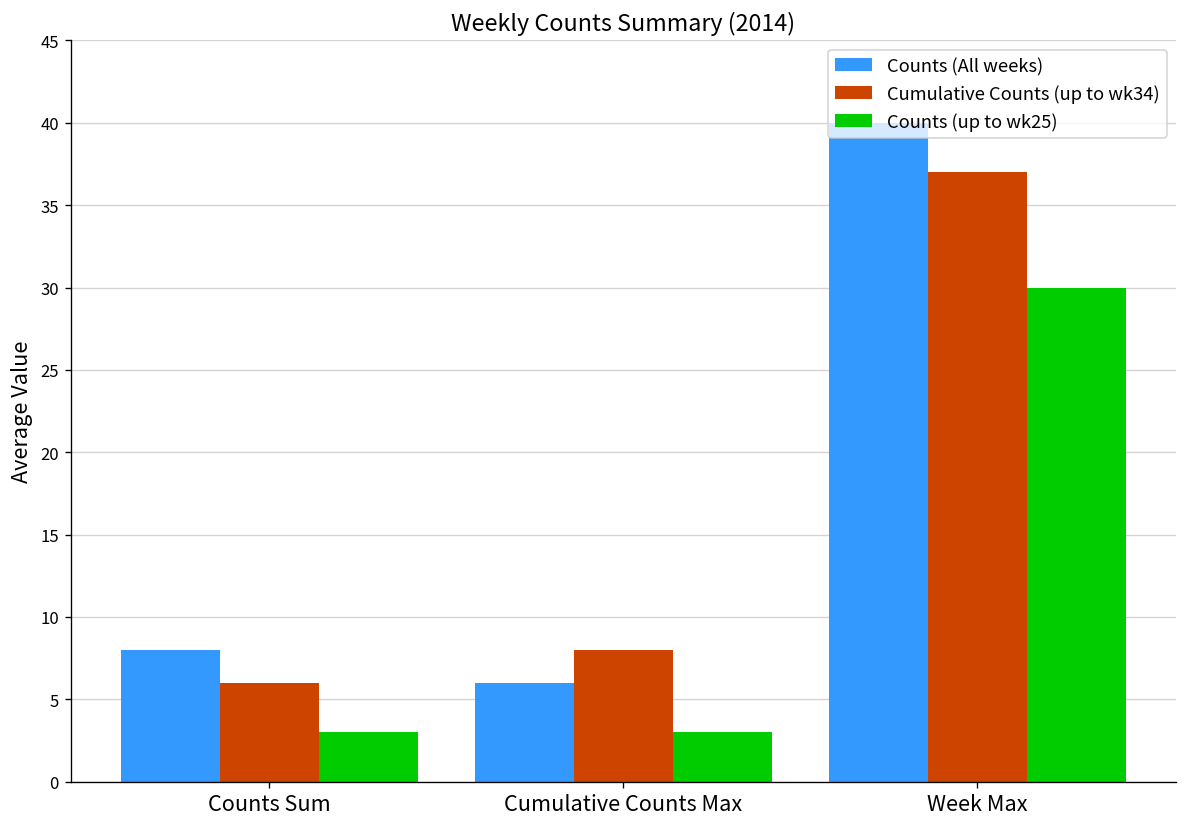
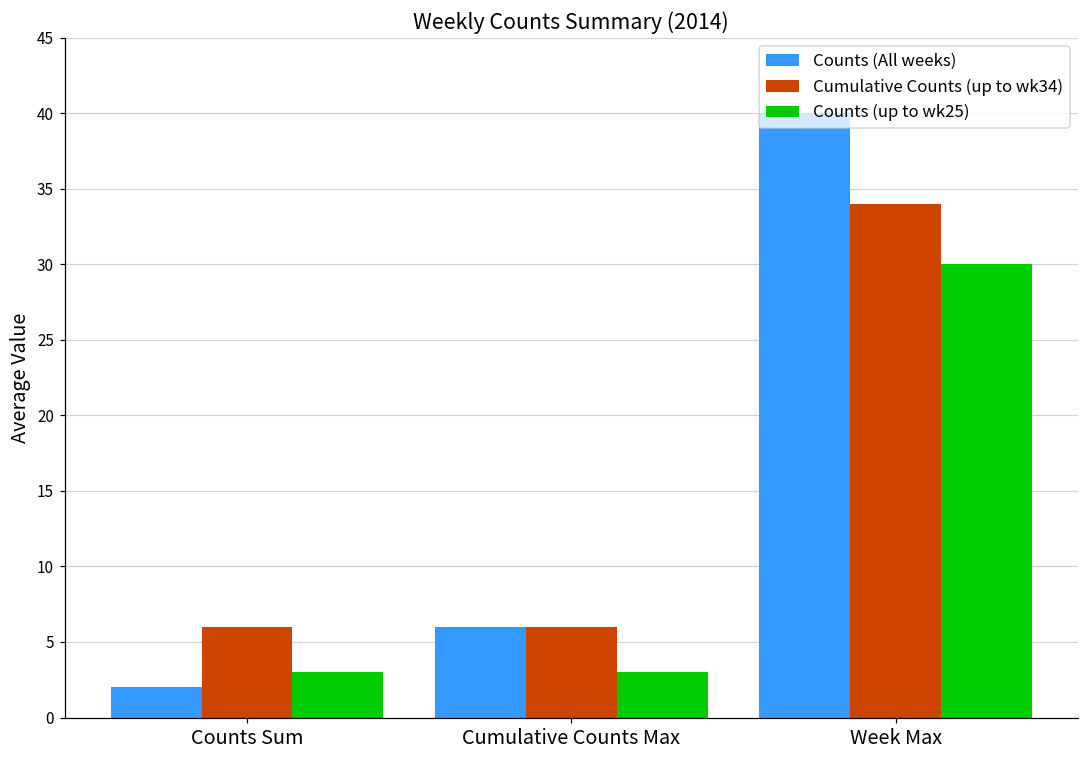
Counts (All weeks), Counts Sum: 8 -> 2
Cumulative Counts (up to wk34), Cumulative Counts Max: 8 -> 6
Cumulative Counts (up to wk34), Week Max: 37 -> 34
